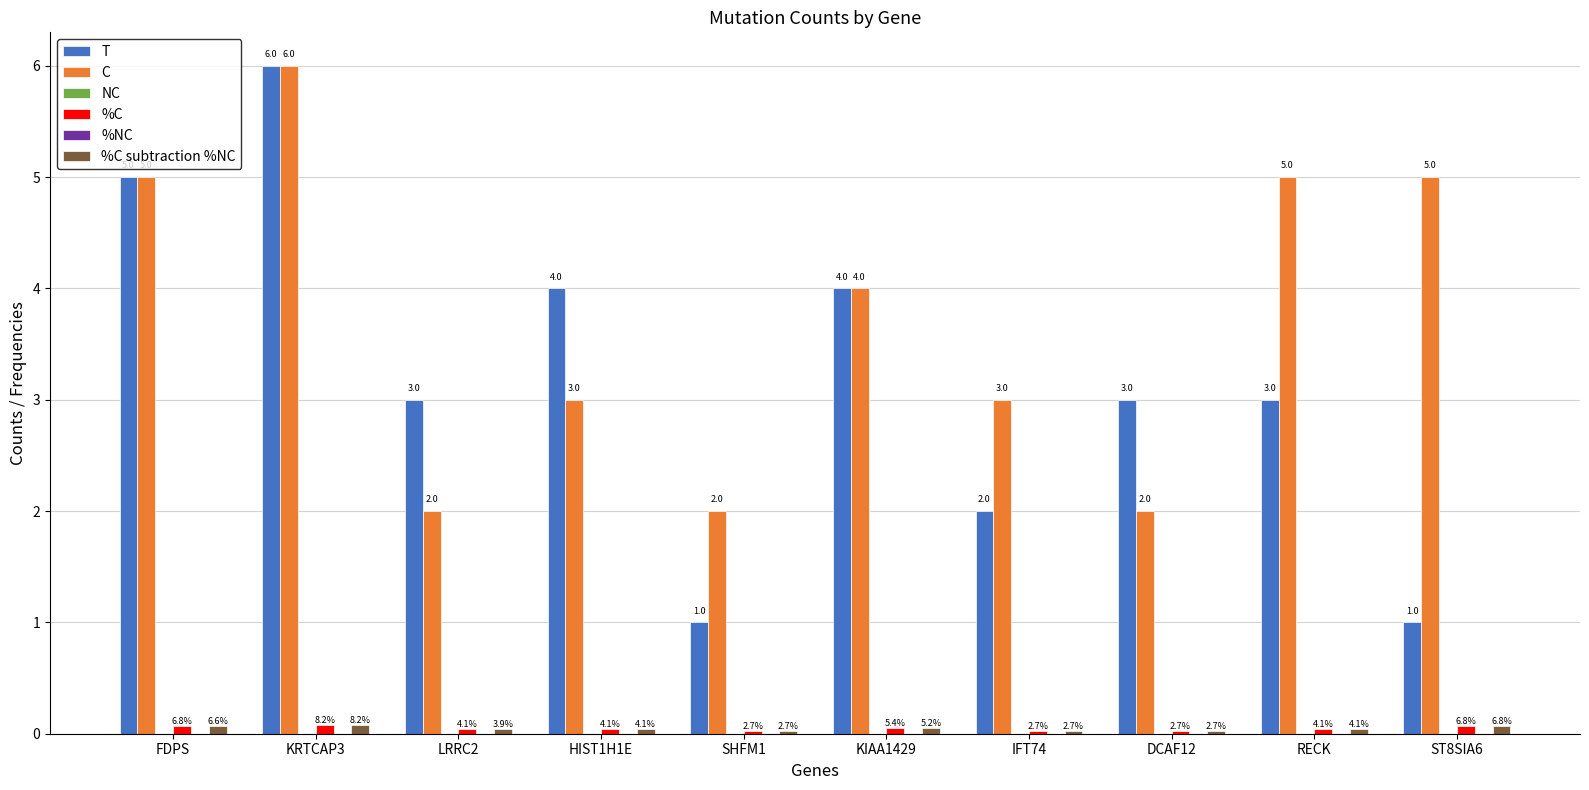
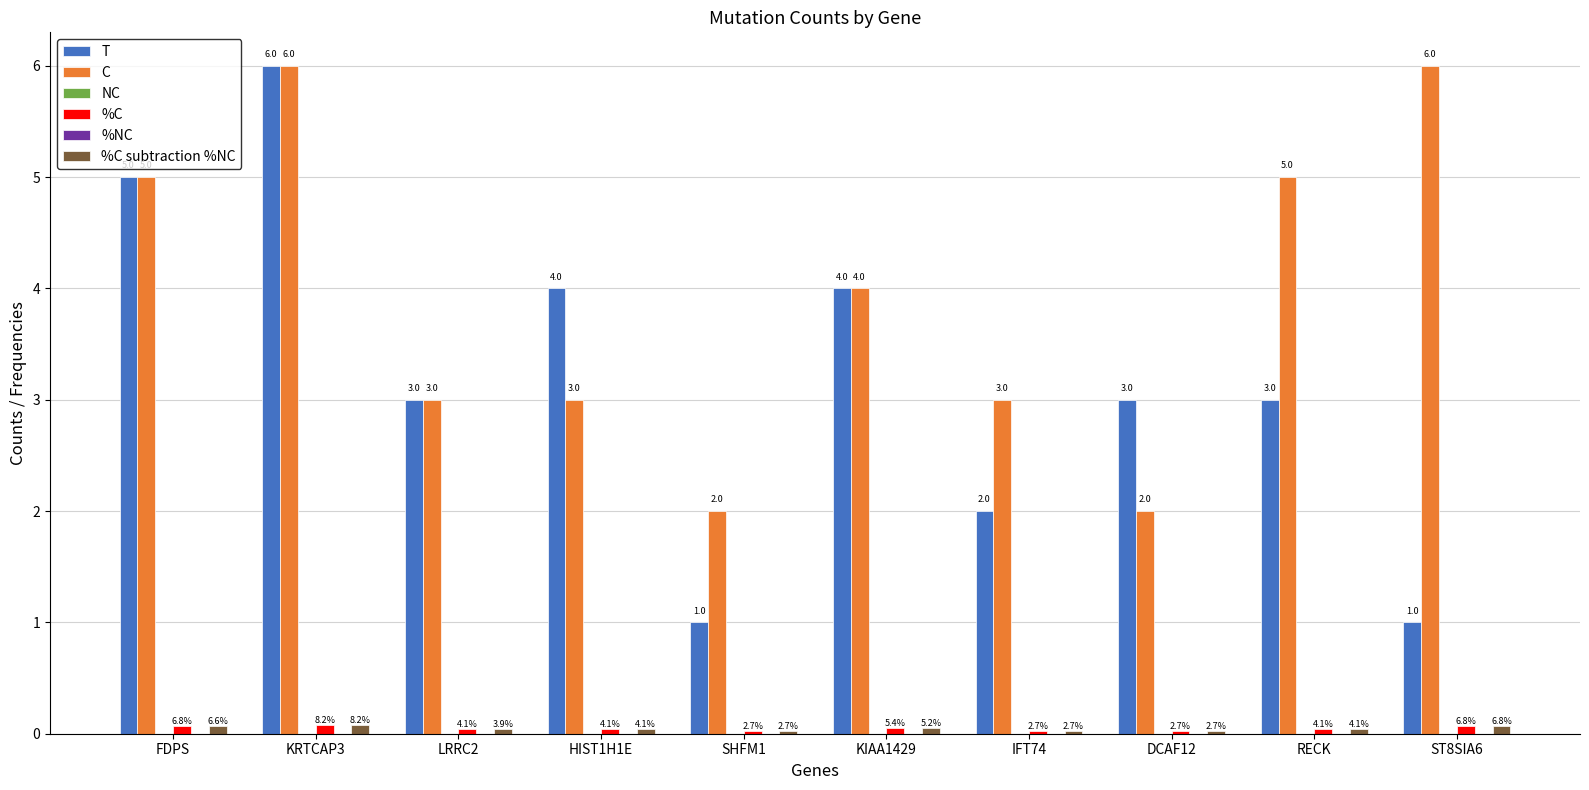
C, LRRC2: 2.0 -> 3.0
C, ST8SIA6: 5.0 -> 6.0
